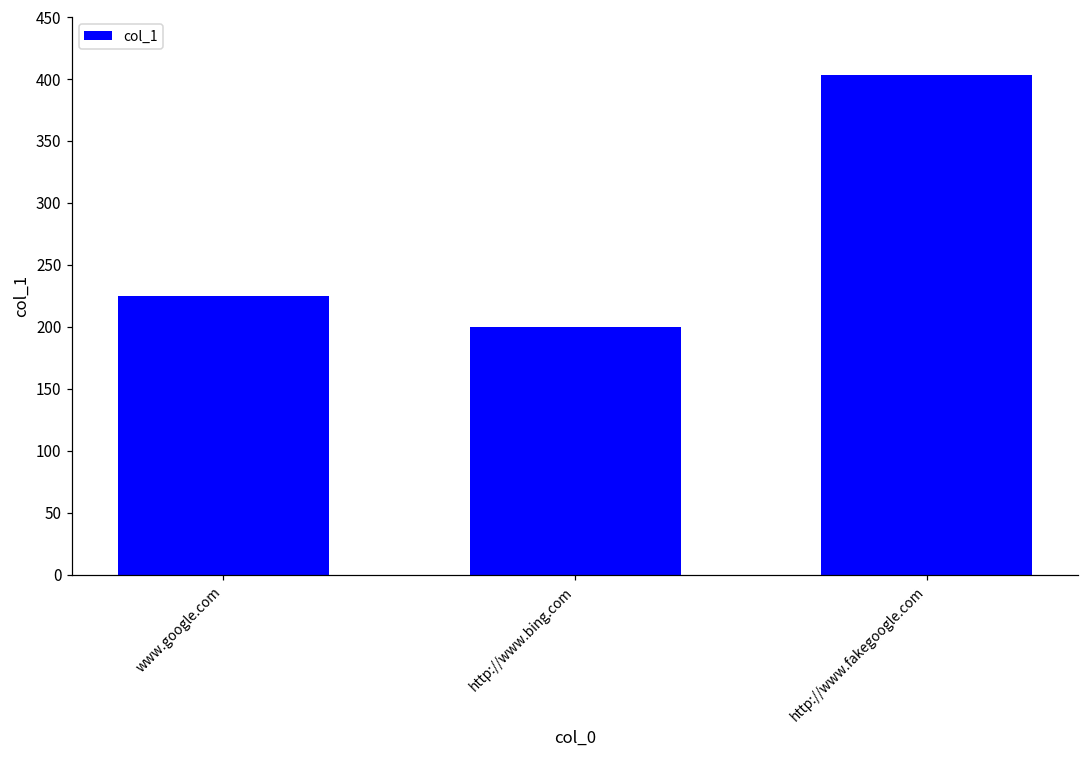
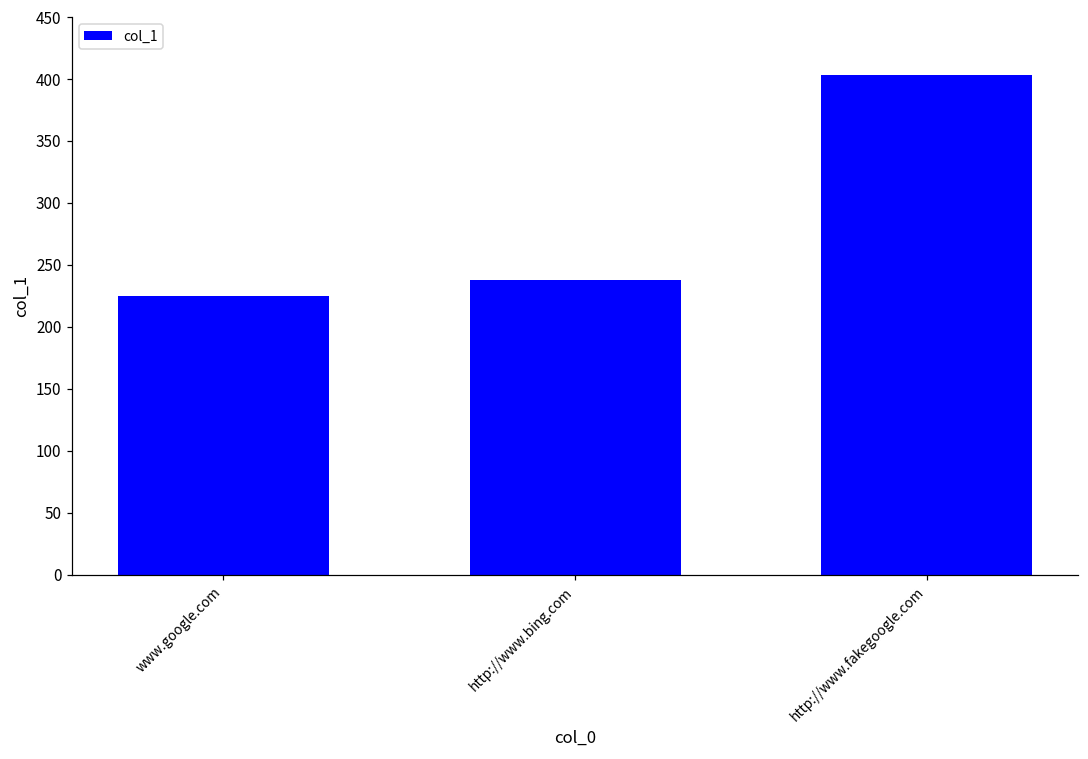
http://www.bing.com: 200 -> 238
